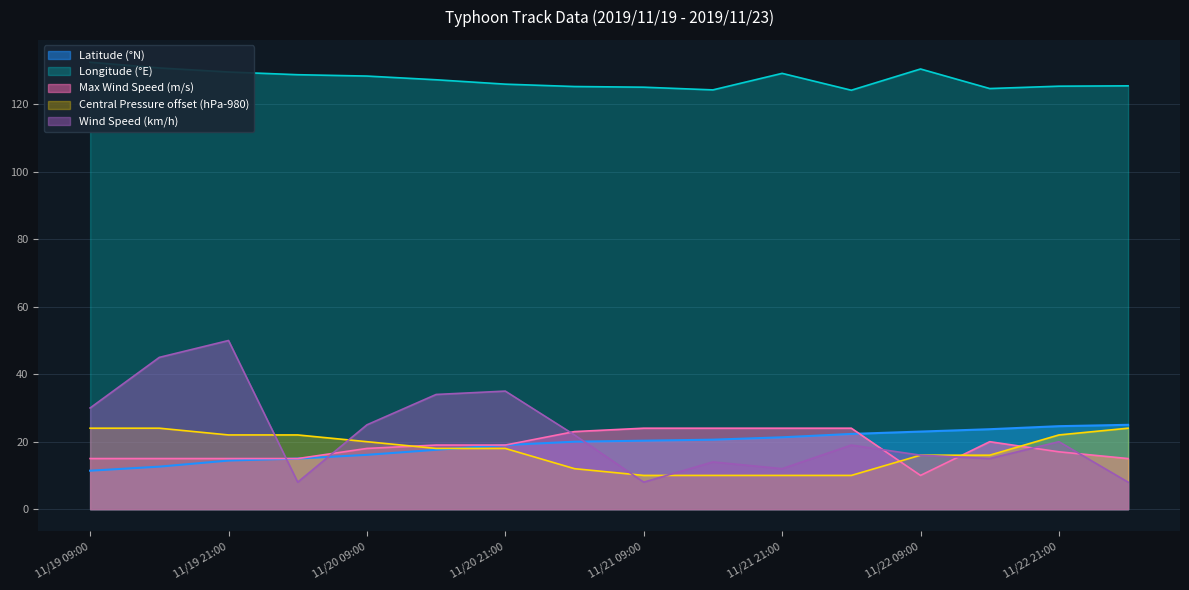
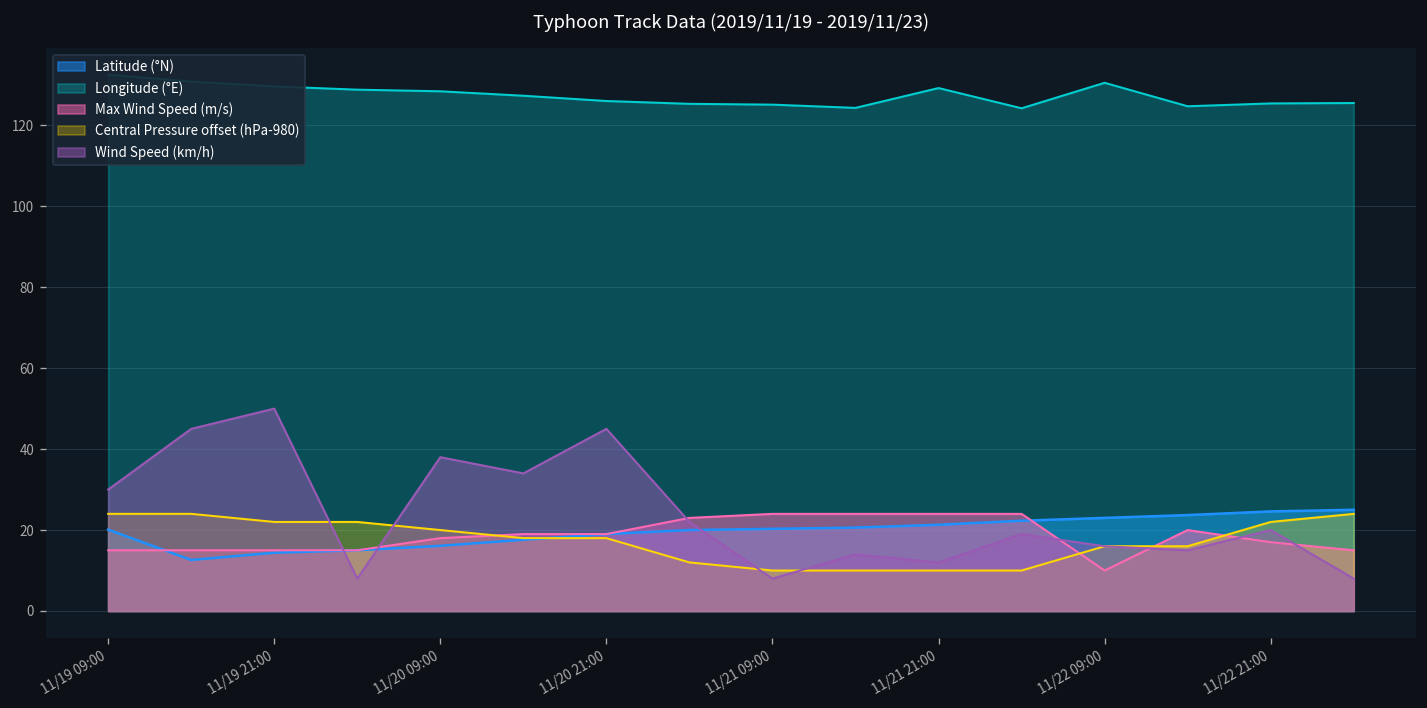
Latitude (°N), 11/19 09:00: 11 -> 20
Wind Speed (km/h), 11/20 09:00: 25 -> 38
Wind Speed (km/h), 11/20 21:00: 35 -> 45
